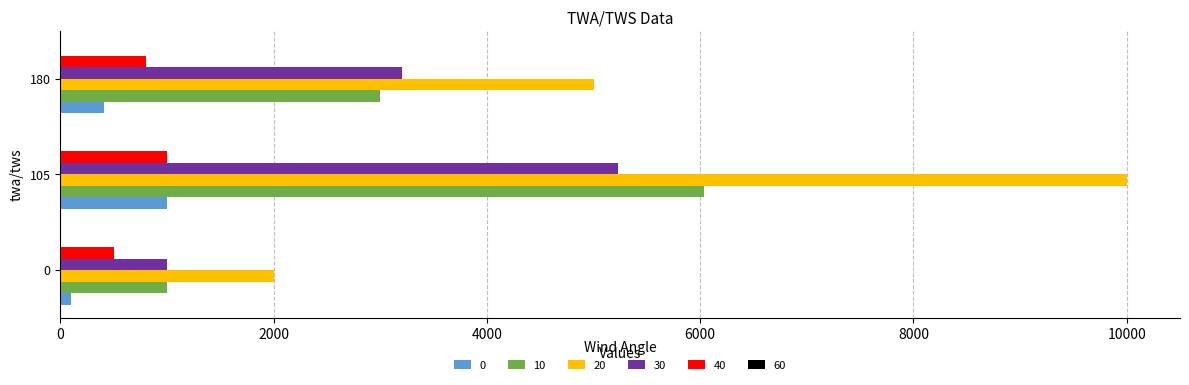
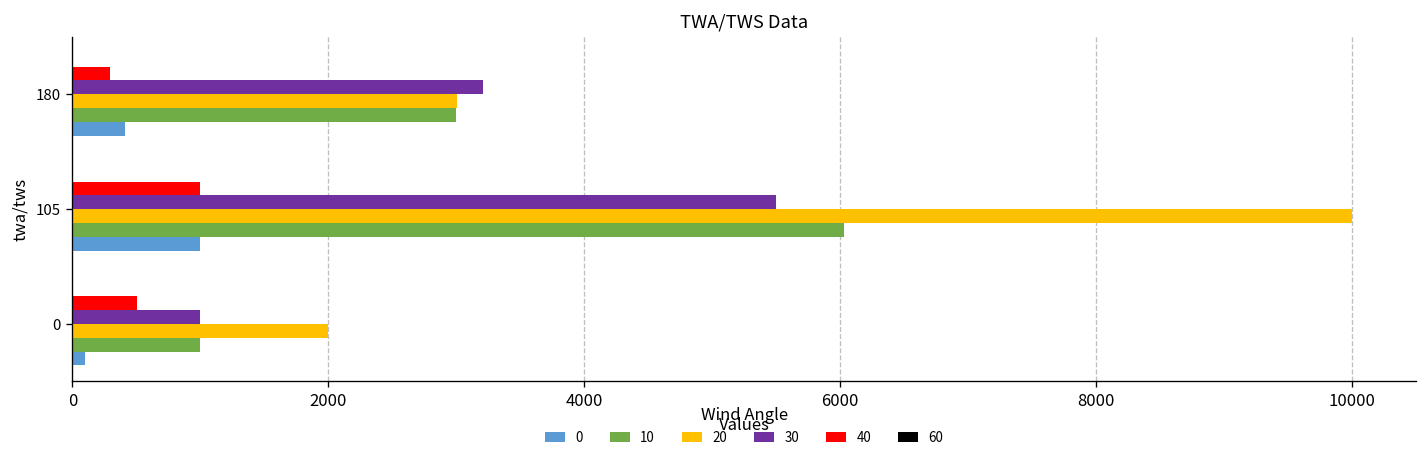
40, 180: 800 -> 290
20, 180: 5000 -> 3000
30, 105: 5230 -> 5500
